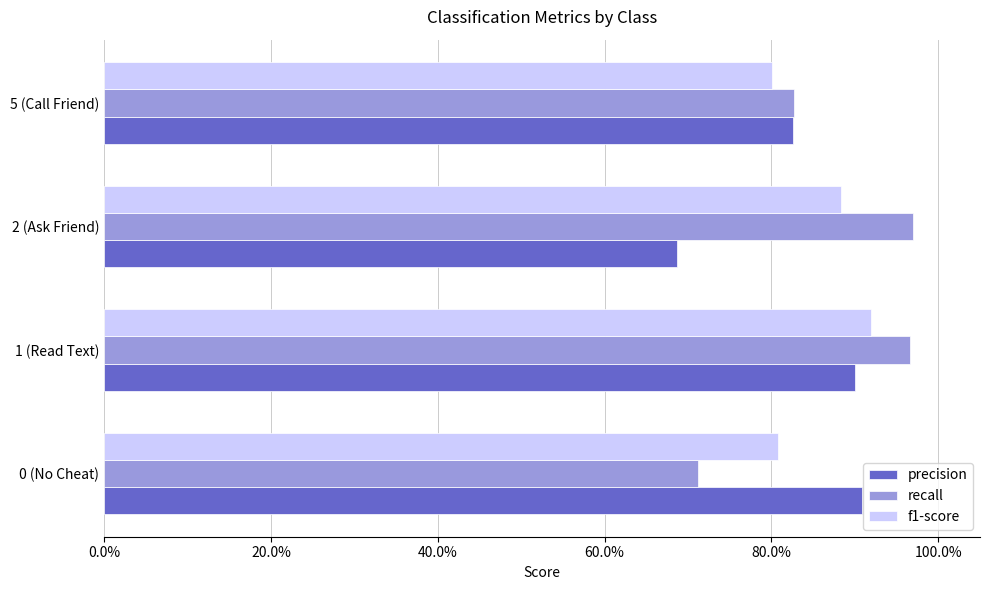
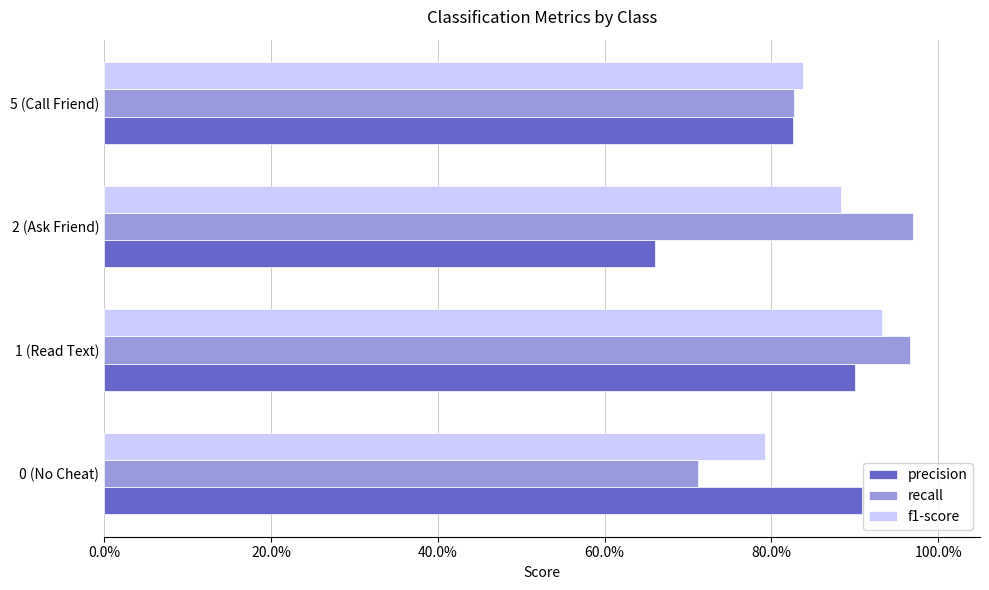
f1-score, 5 (Call Friend): 80% -> 84%
precision, 2 (Ask Friend): 69% -> 66%
f1-score, 1 (Read Text): 92% -> 93%
f1-score, 0 (No Cheat): 81% -> 79%
